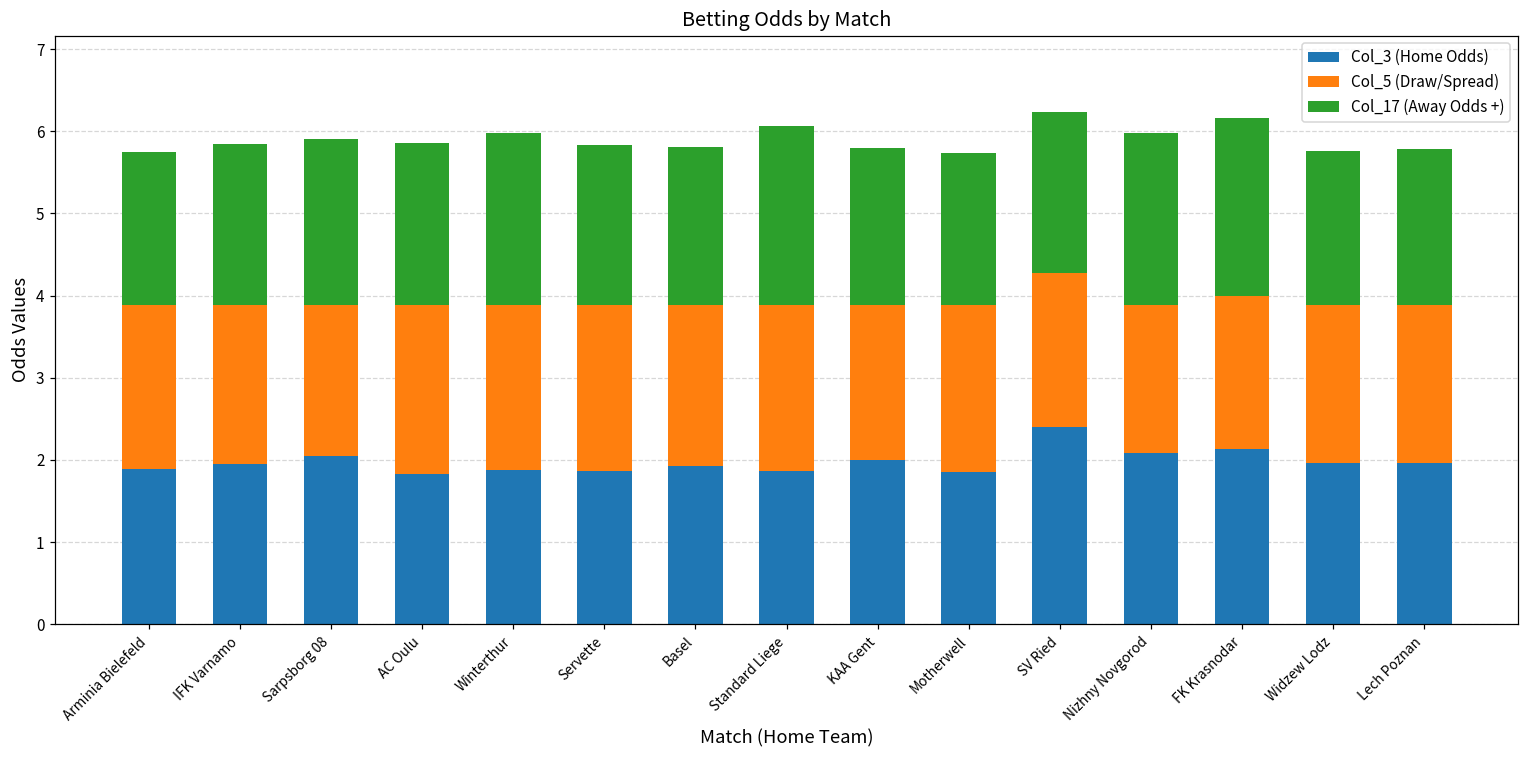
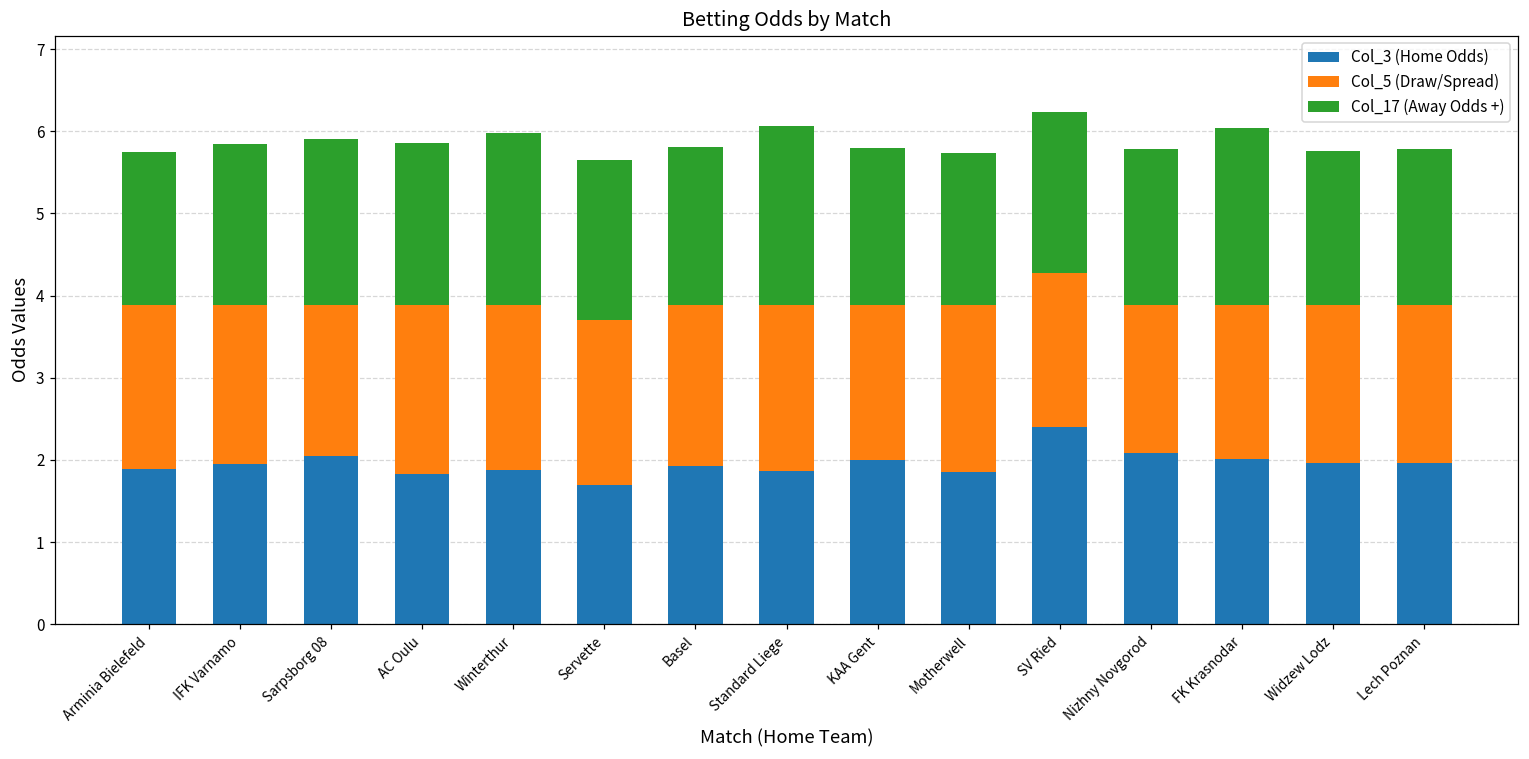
Col_3 (Home Odds), Servette: 1.9 -> 1.7
Col_17 (Away Odds +), Nizhny Novgorod: 2.1 -> 1.9
Col_3 (Home Odds), FK Krasnodar: 2.1 -> 2.0
